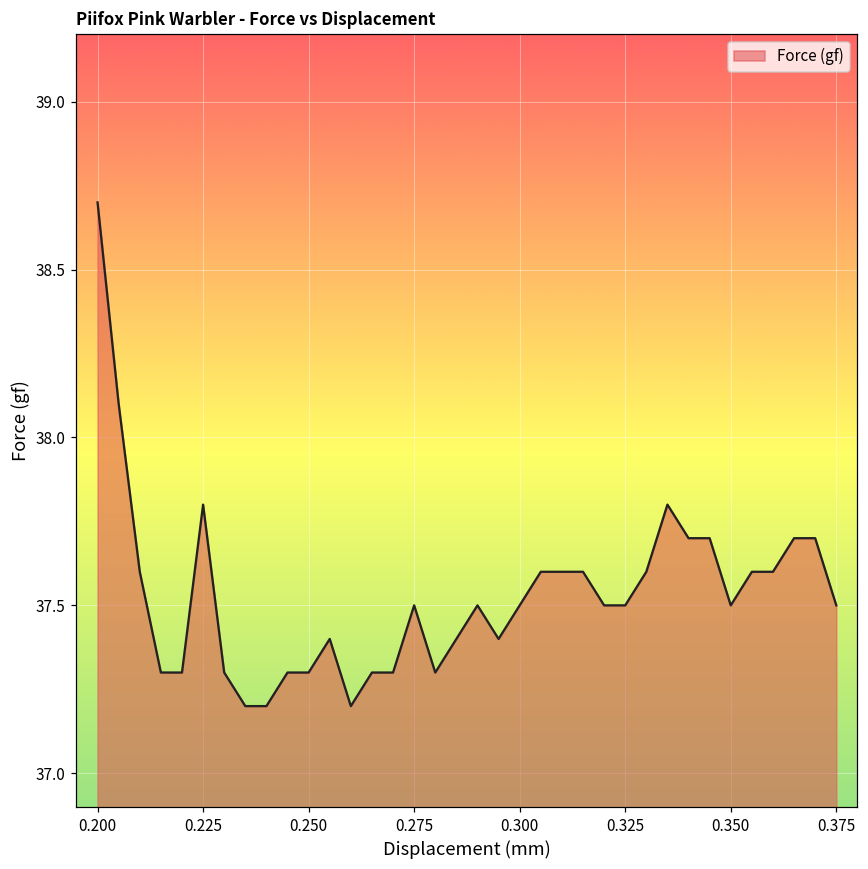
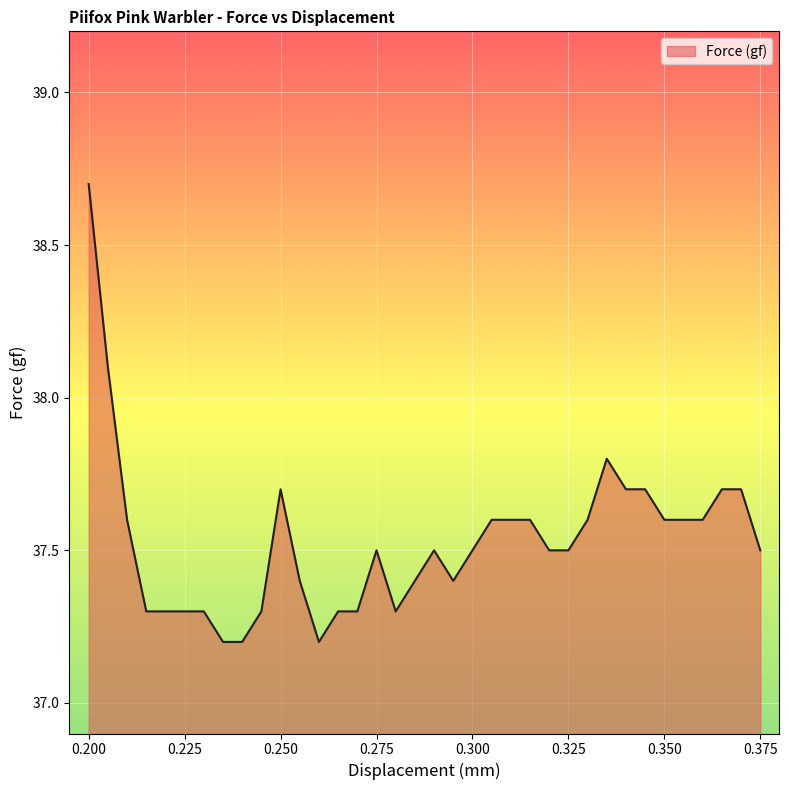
0.225: 37.8 -> 37.3
0.250: 37.3 -> 37.7
0.350: 37.5 -> 37.6
